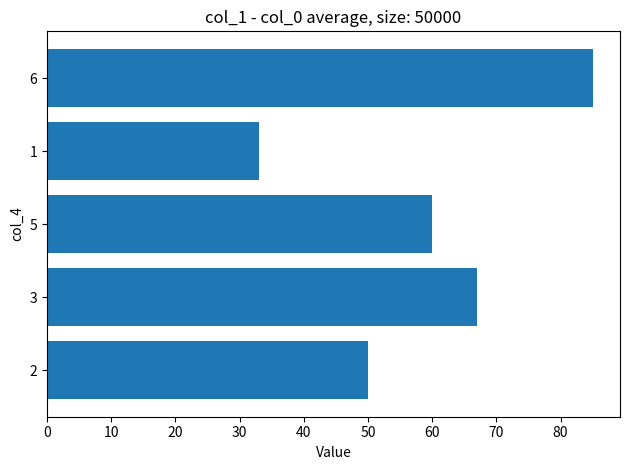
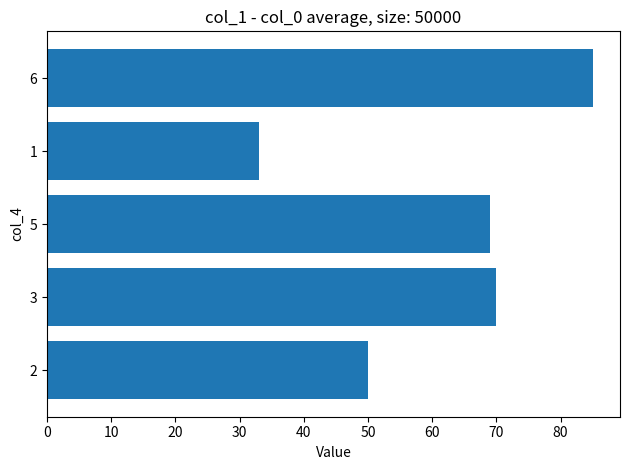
5: 60 -> 69
3: 67 -> 70
